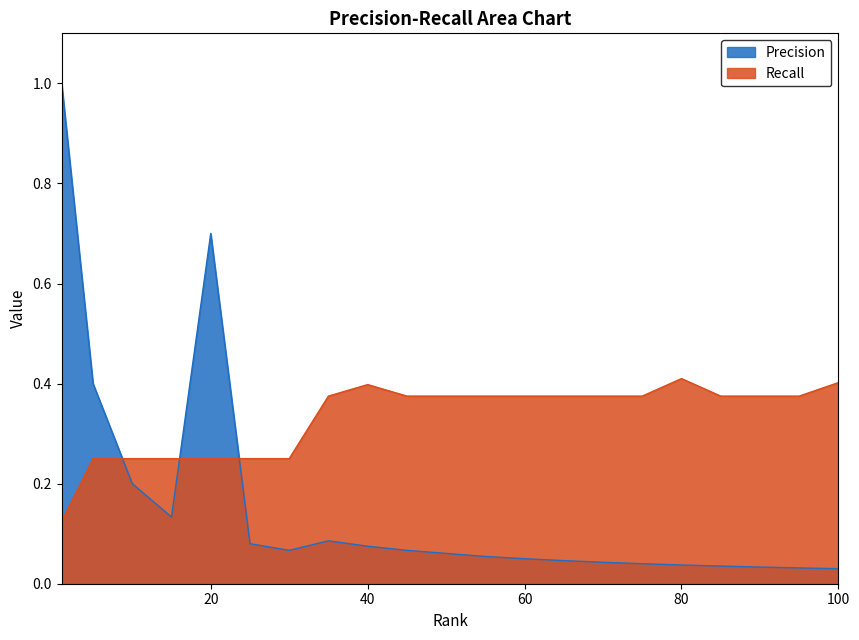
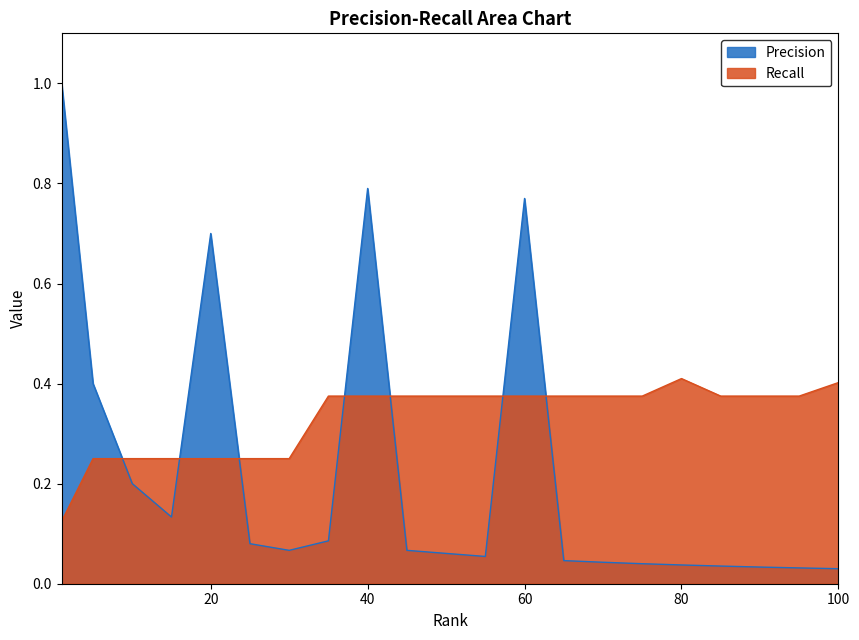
Precision, 40: 0.08 -> 0.79
Recall, 40: 0.40 -> 0.38
Precision, 60: 0.05 -> 0.77
